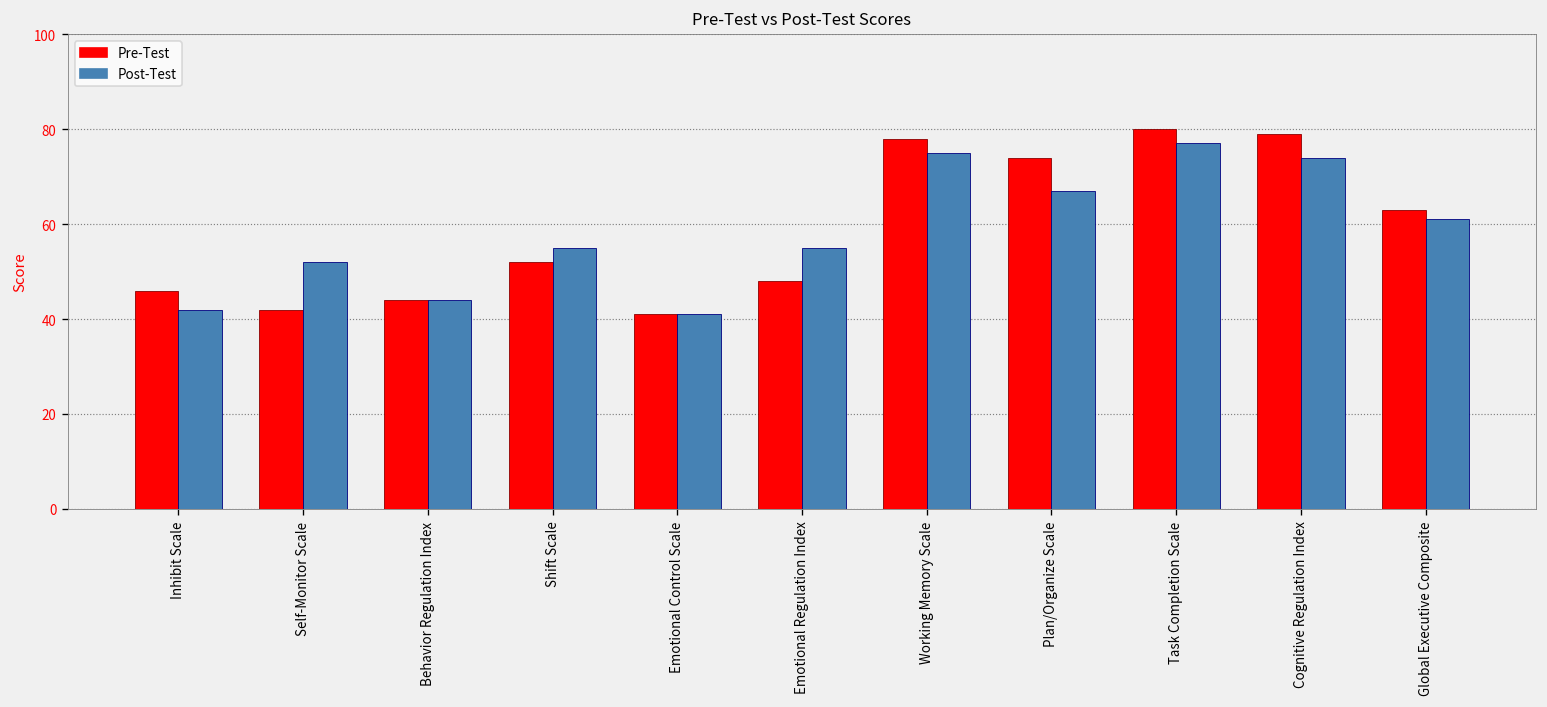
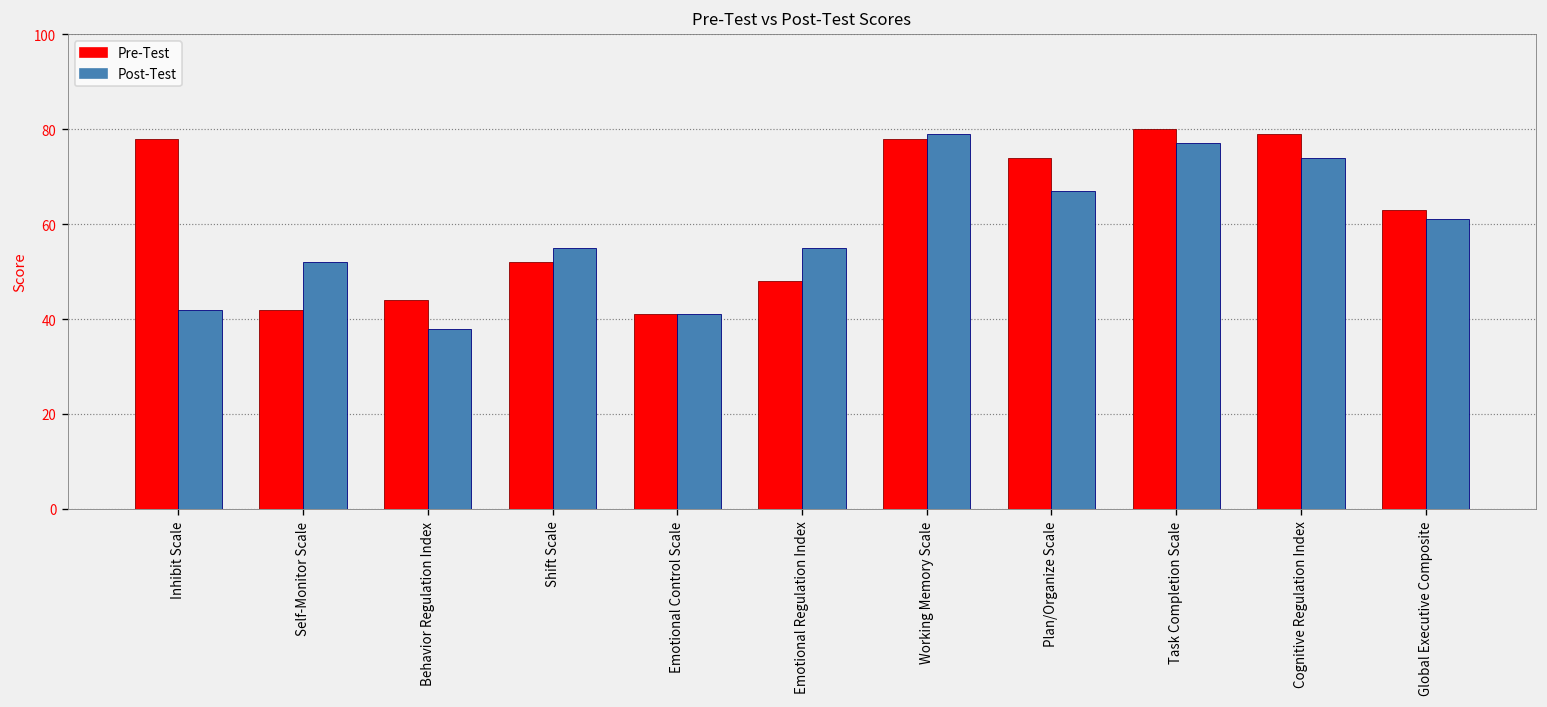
Pre-Test, Inhibit Scale: 46 -> 78
Post-Test, Behavior Regulation Index: 44 -> 38
Post-Test, Working Memory Scale: 75 -> 79
